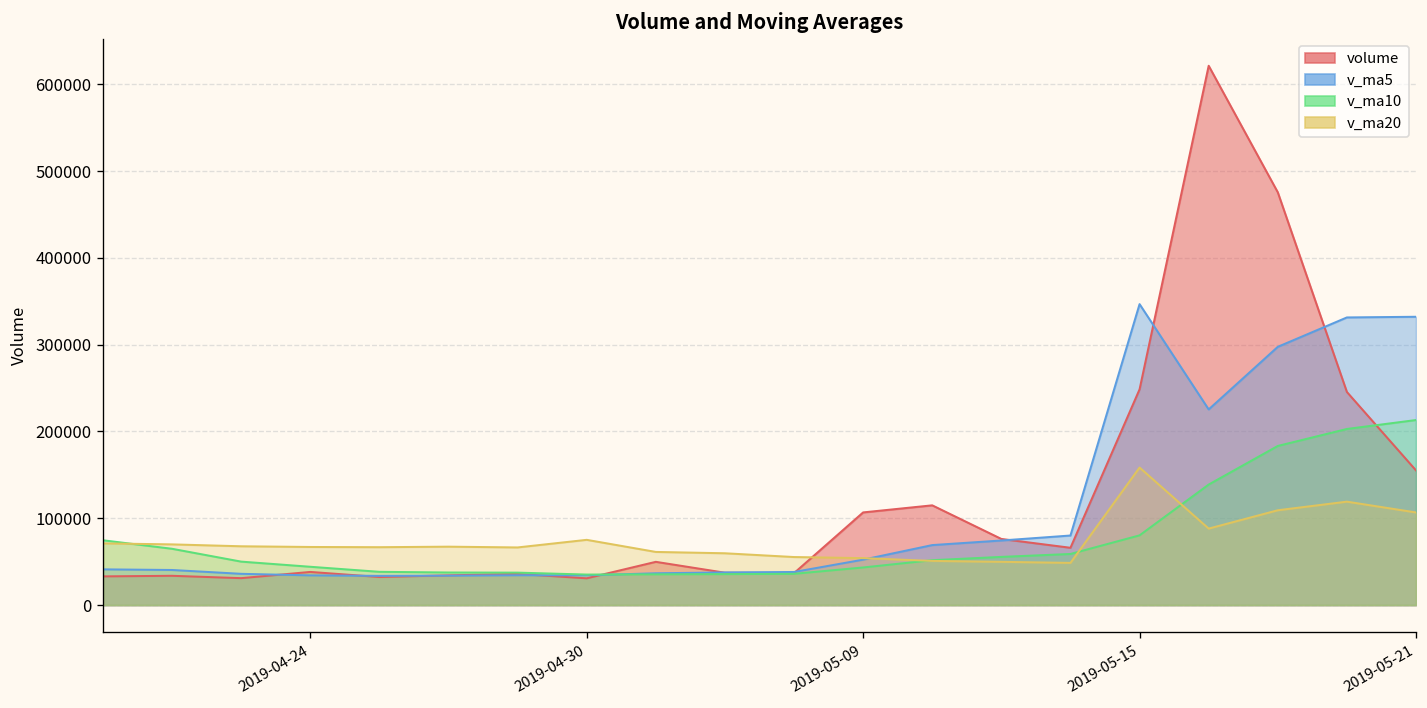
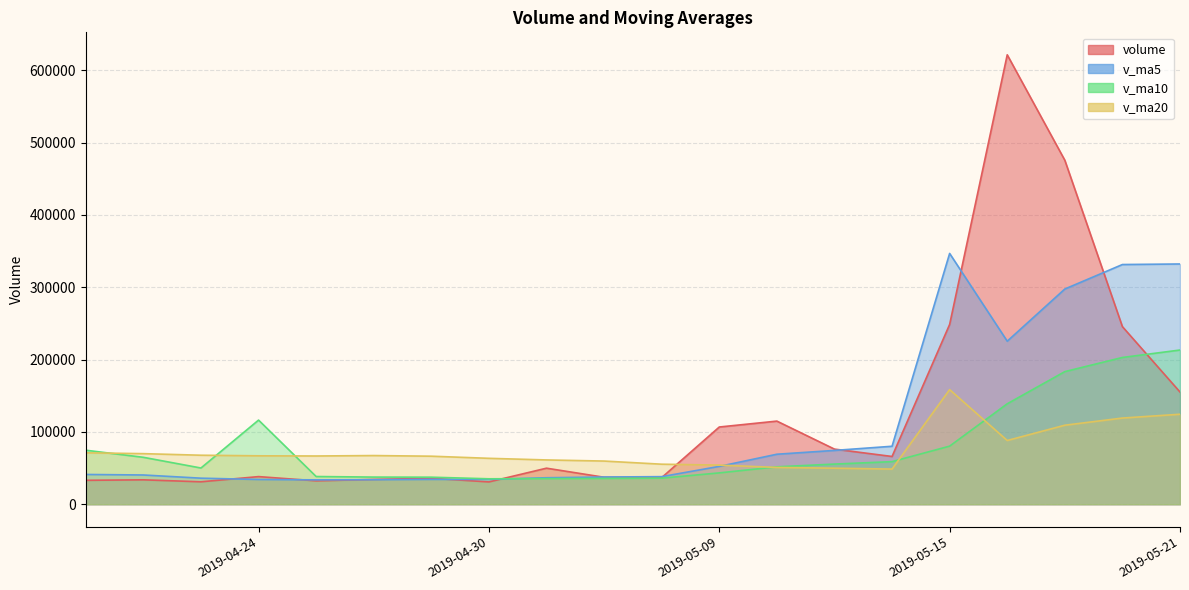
v_ma10, 2019-04-24: 40000 -> 120000
v_ma20, 2019-04-30: 80000 -> 60000
v_ma20, 2019-05-21: 110000 -> 120000
